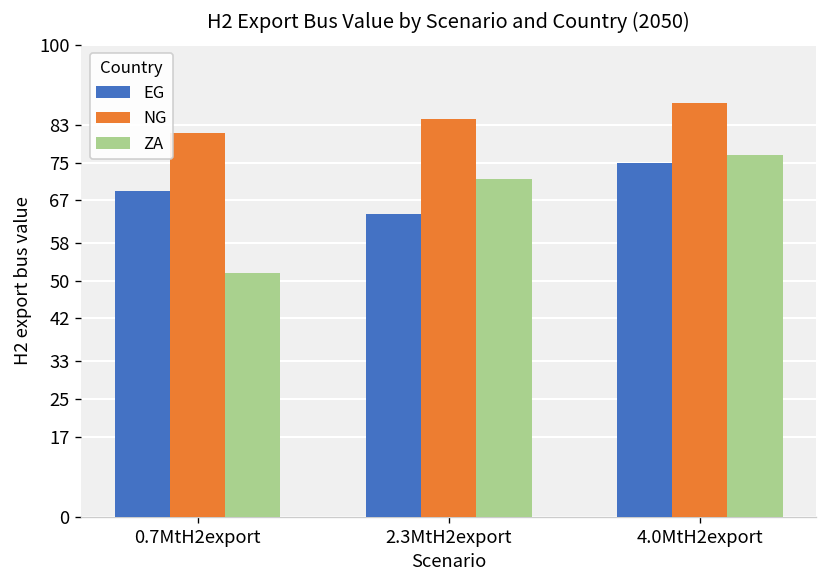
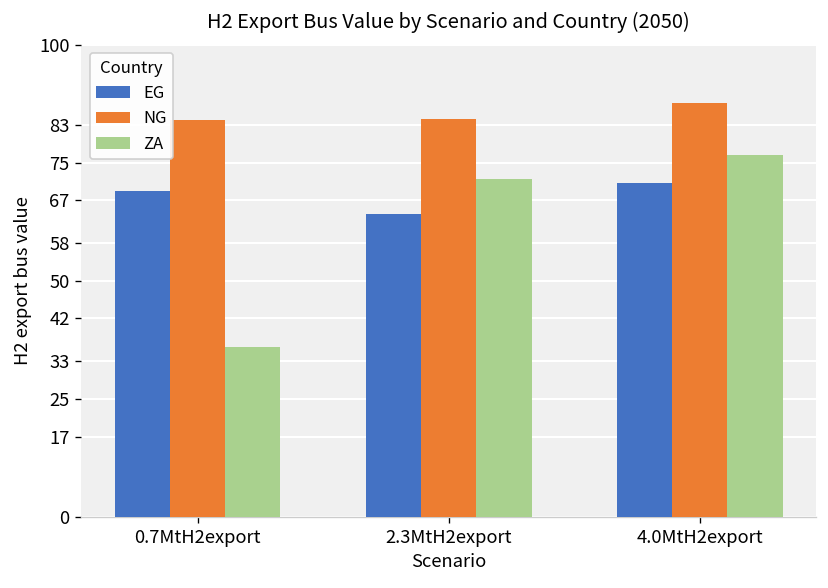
NG, 0.7MtH2export: 81 -> 84
ZA, 0.7MtH2export: 52 -> 36
EG, 4.0MtH2export: 75 -> 71
